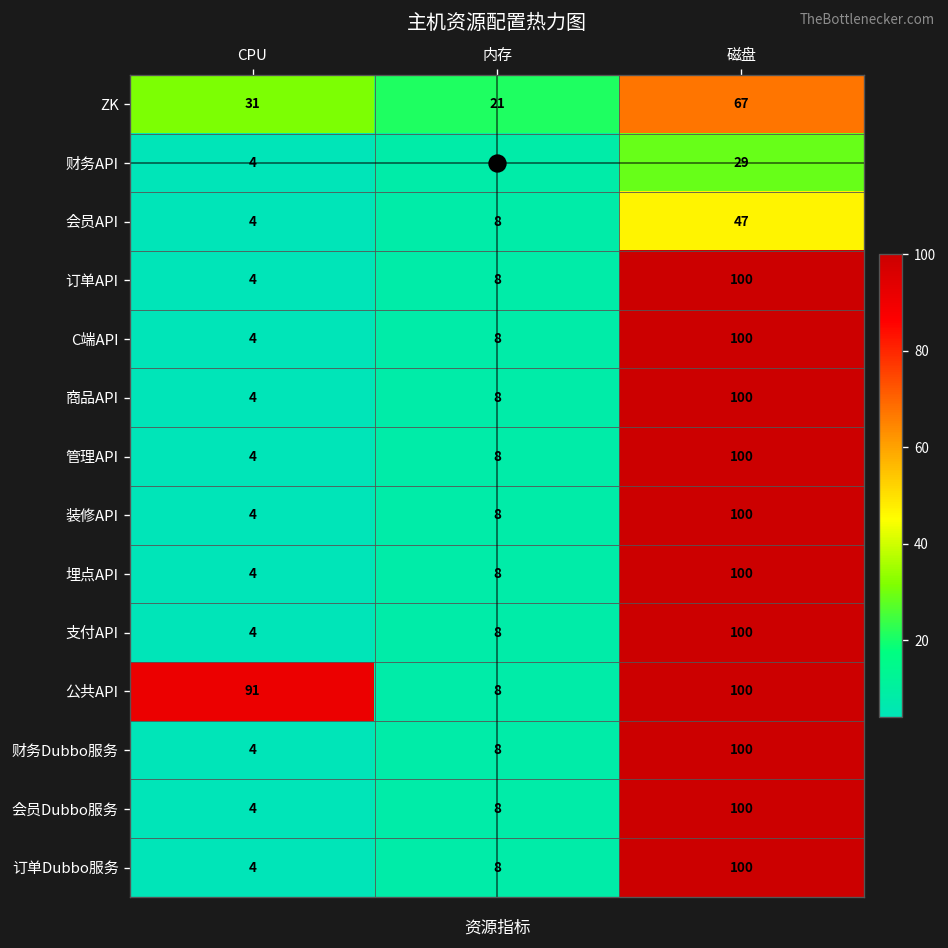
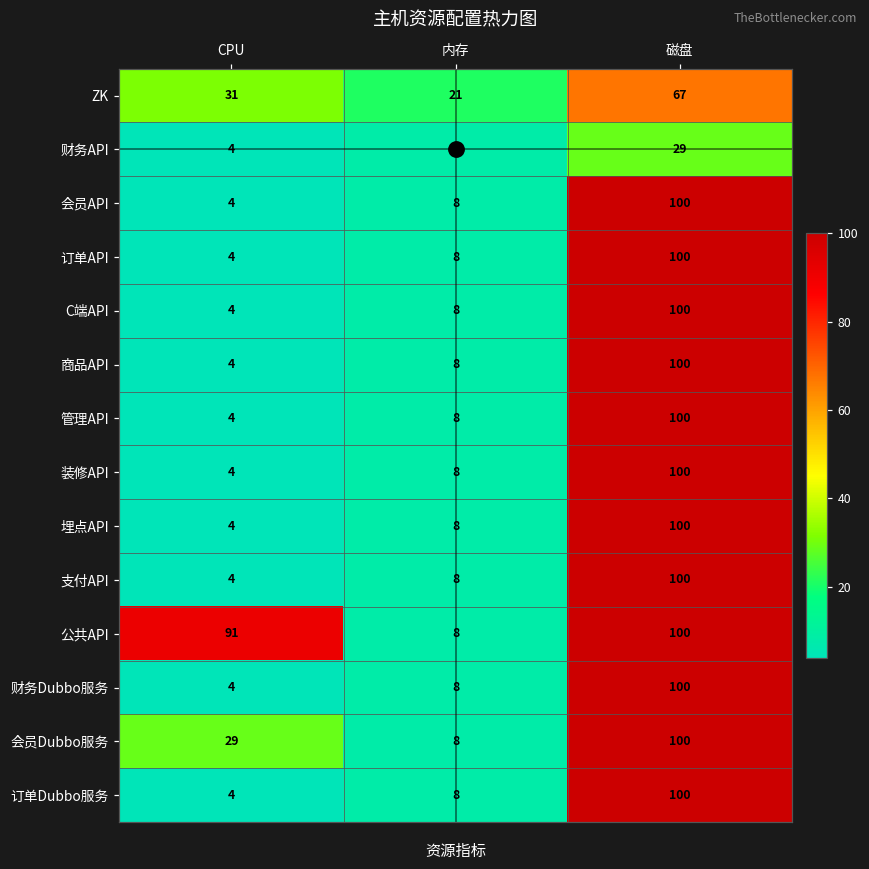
会员API, 磁盘: 47 -> 100
会员Dubbo服务, CPU: 4 -> 29
